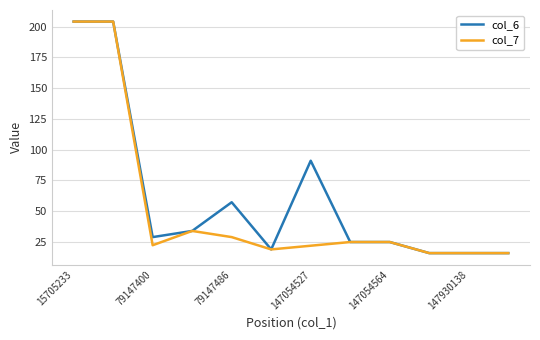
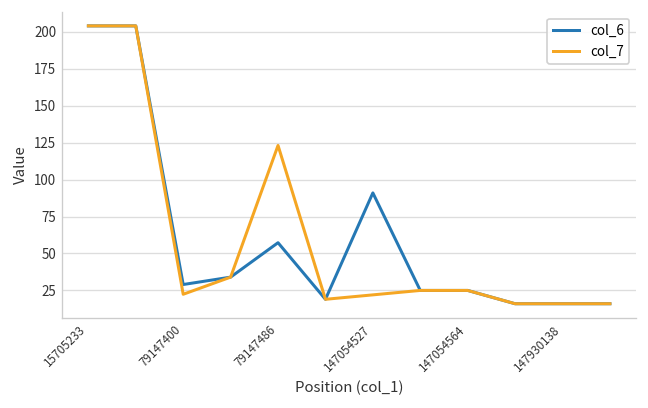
col_7, 79147486: 29 -> 123
